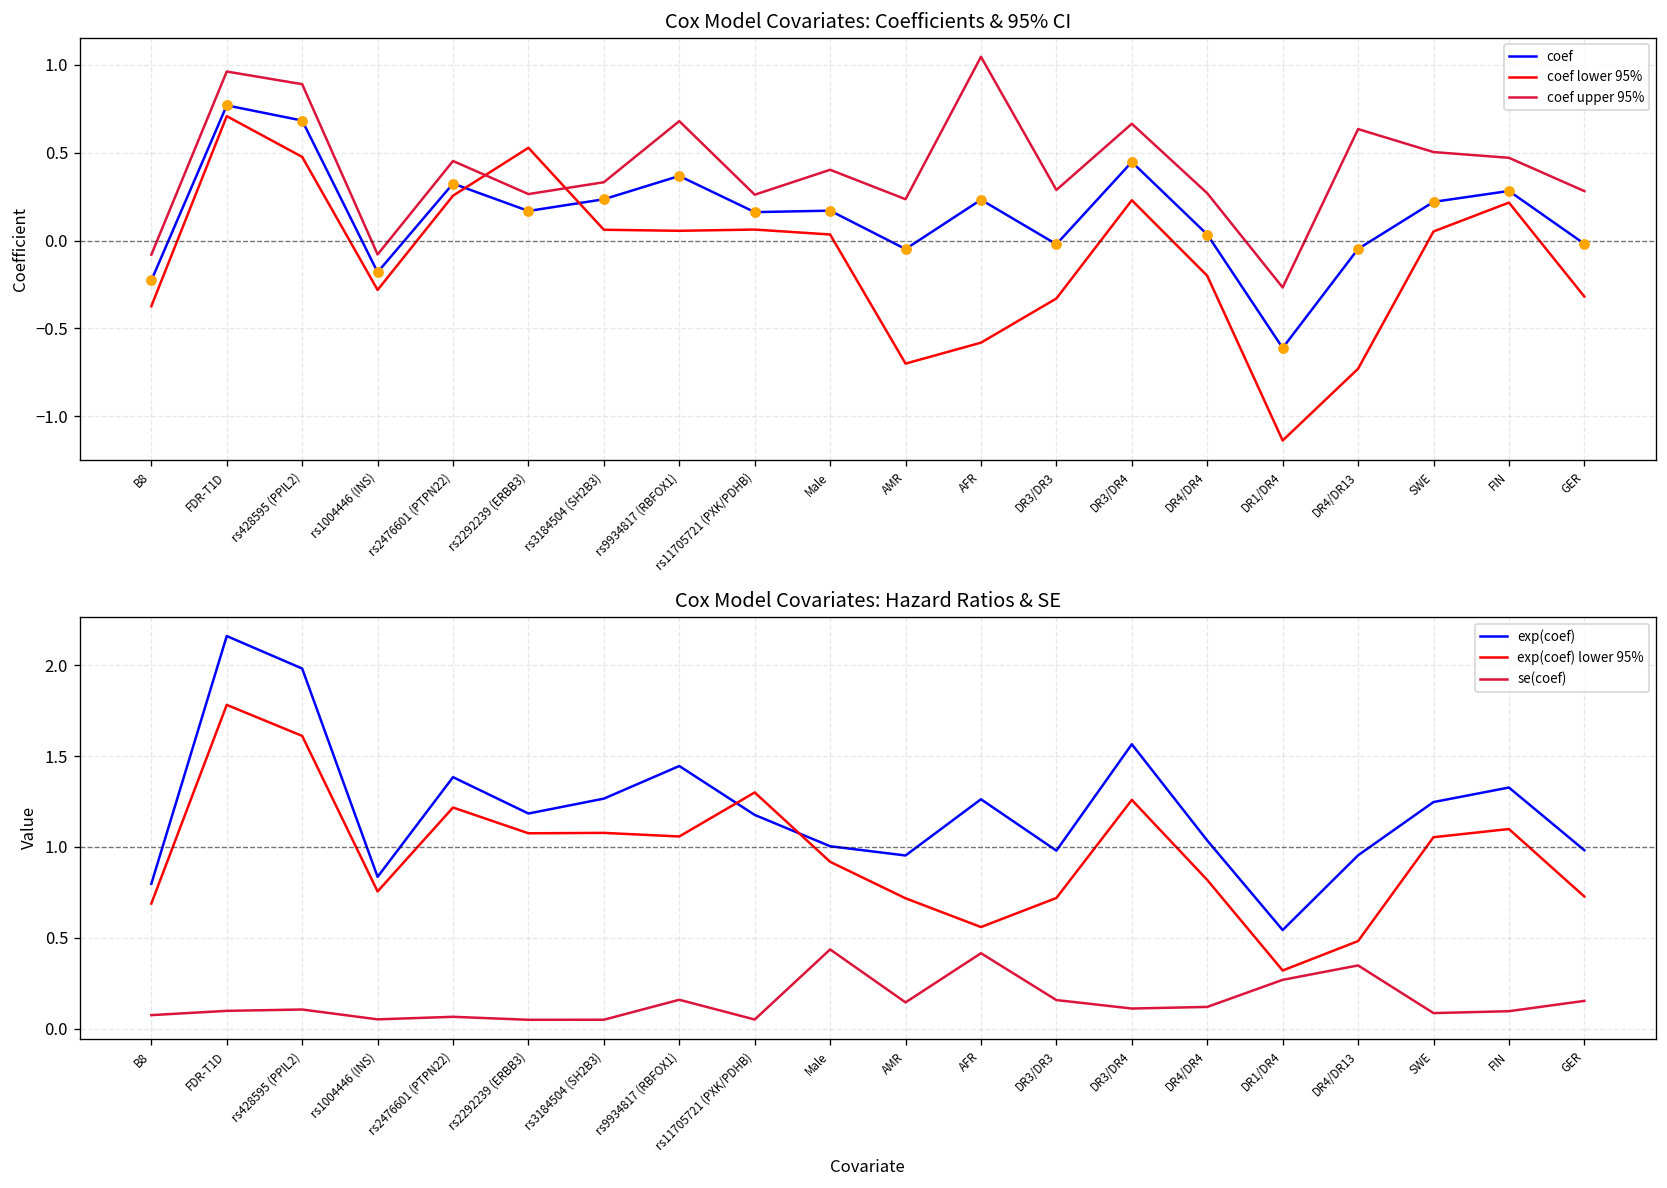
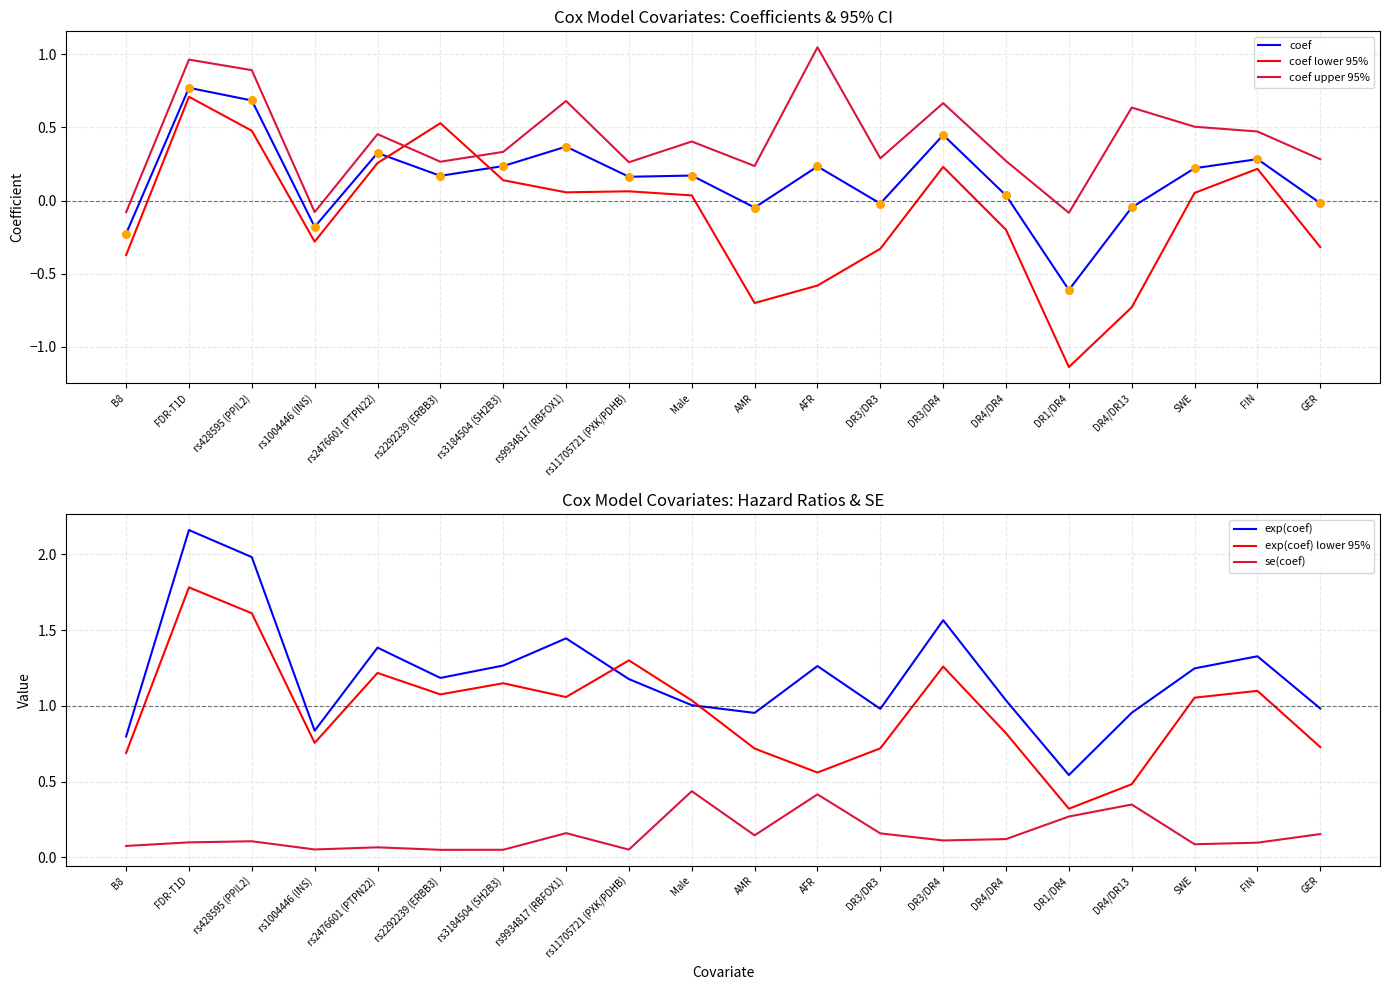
Cox Model Covariates: Coefficients & 95% CI, coef lower 95%, rs3184504 (SH2B3): 0.06 -> 0.14
Cox Model Covariates: Coefficients & 95% CI, coef upper 95%, DR1/DR4: -0.27 -> -0.08
Cox Model Covariates: Hazard Ratios & SE, exp(coef) lower 95%, rs3184504 (SH2B3): 1.08 -> 1.15
Cox Model Covariates: Hazard Ratios & SE, exp(coef) lower 95%, Male: 0.92 -> 1.04
